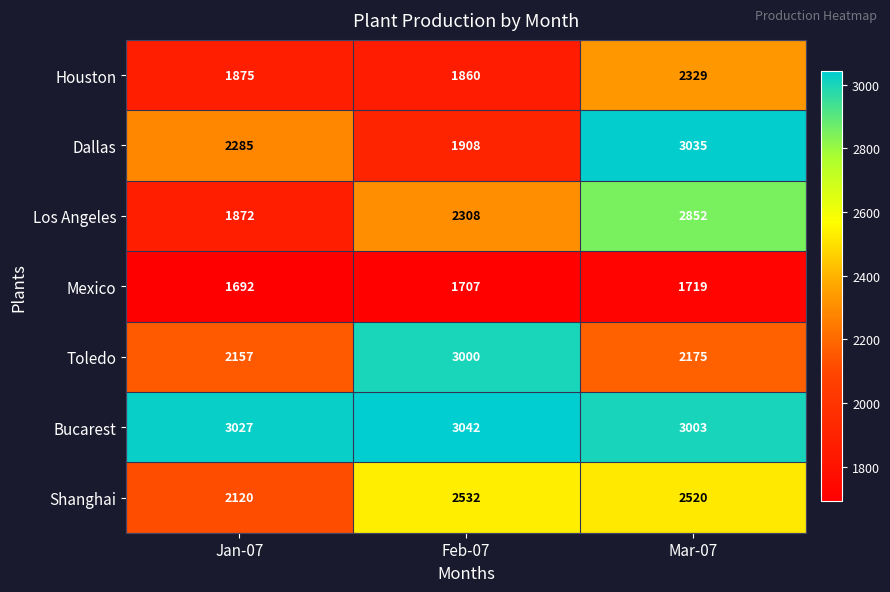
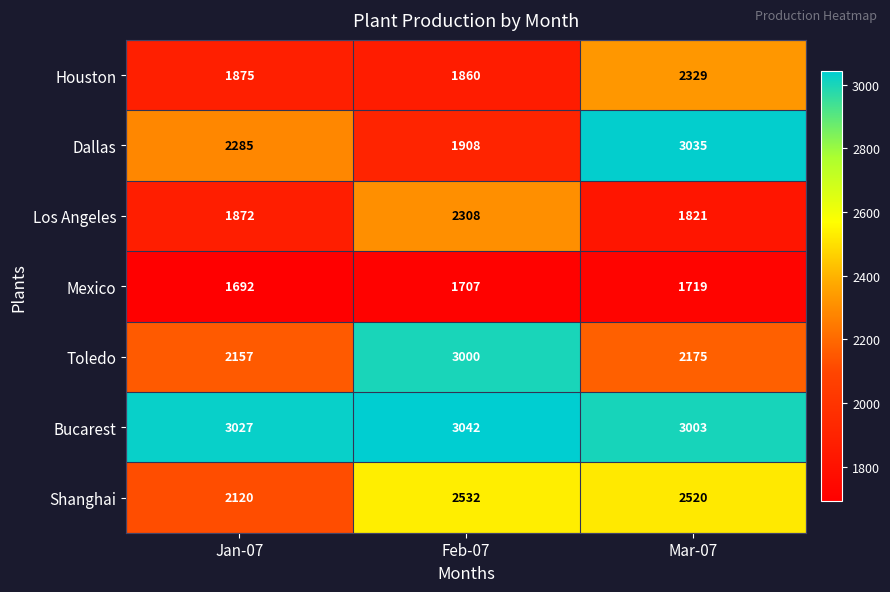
Los Angeles, Mar-07: 2852 -> 1821
